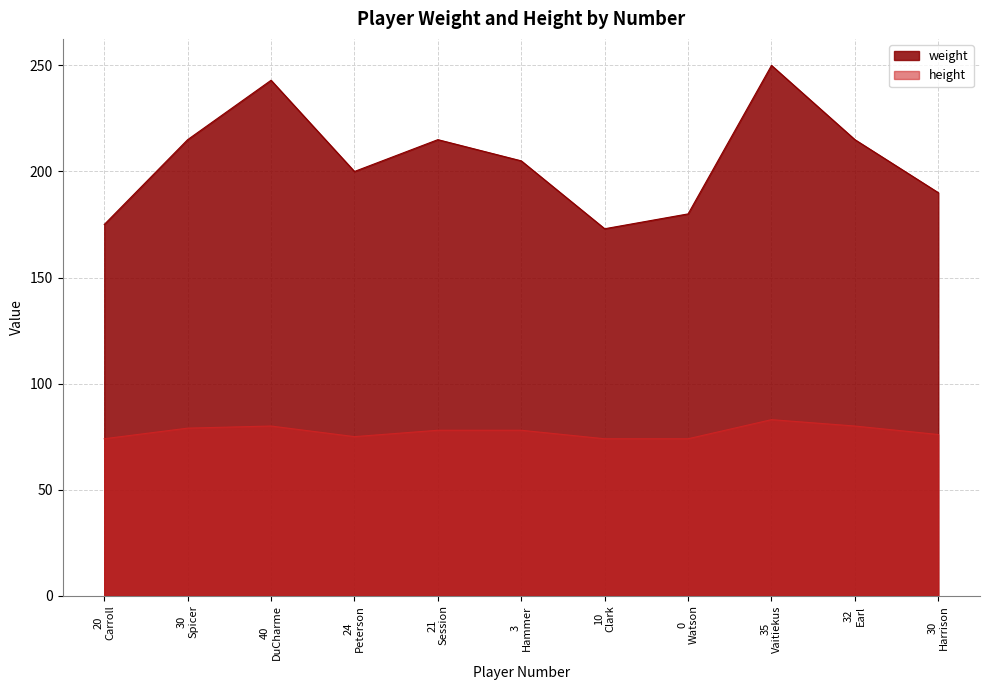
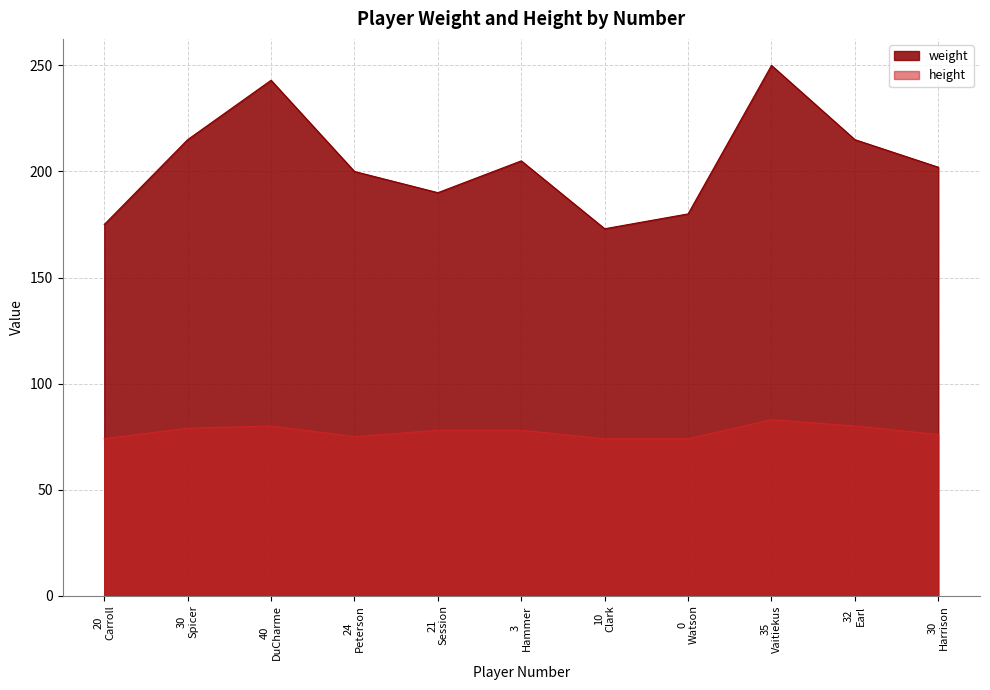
weight, 21 Session: 215 -> 190
weight, 30 Harrison: 190 -> 202
